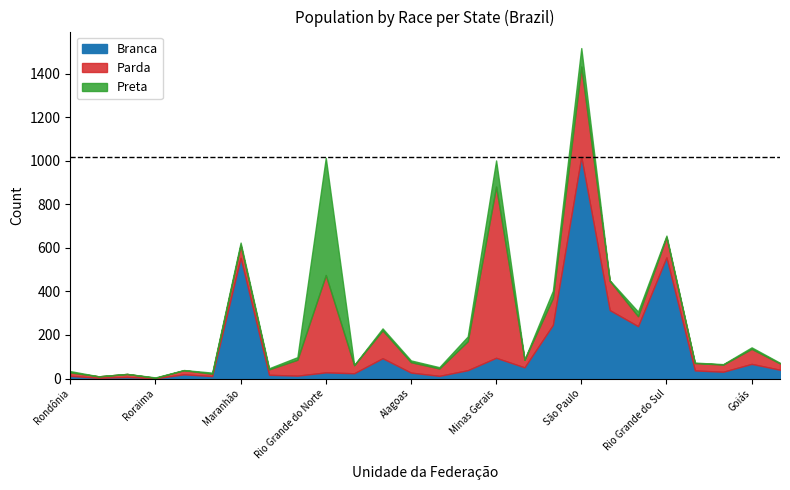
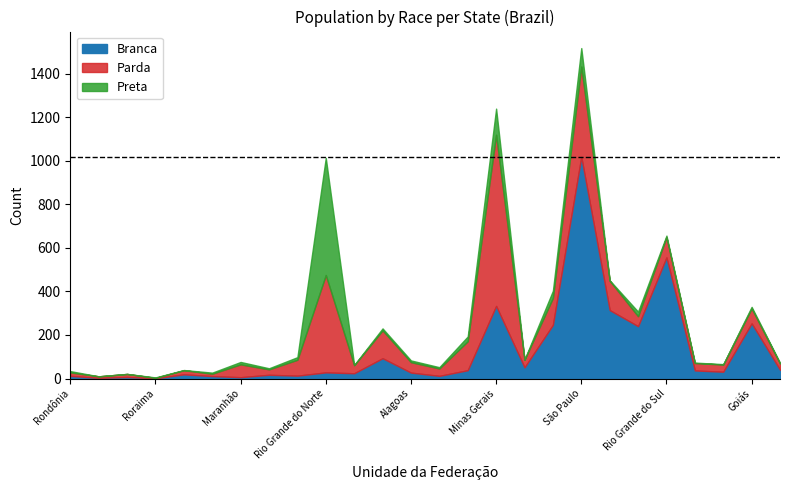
Branca, Maranhão: 550 -> 10
Branca, Minas Gerais: 100 -> 330
Branca, Goiás: 70 -> 250
